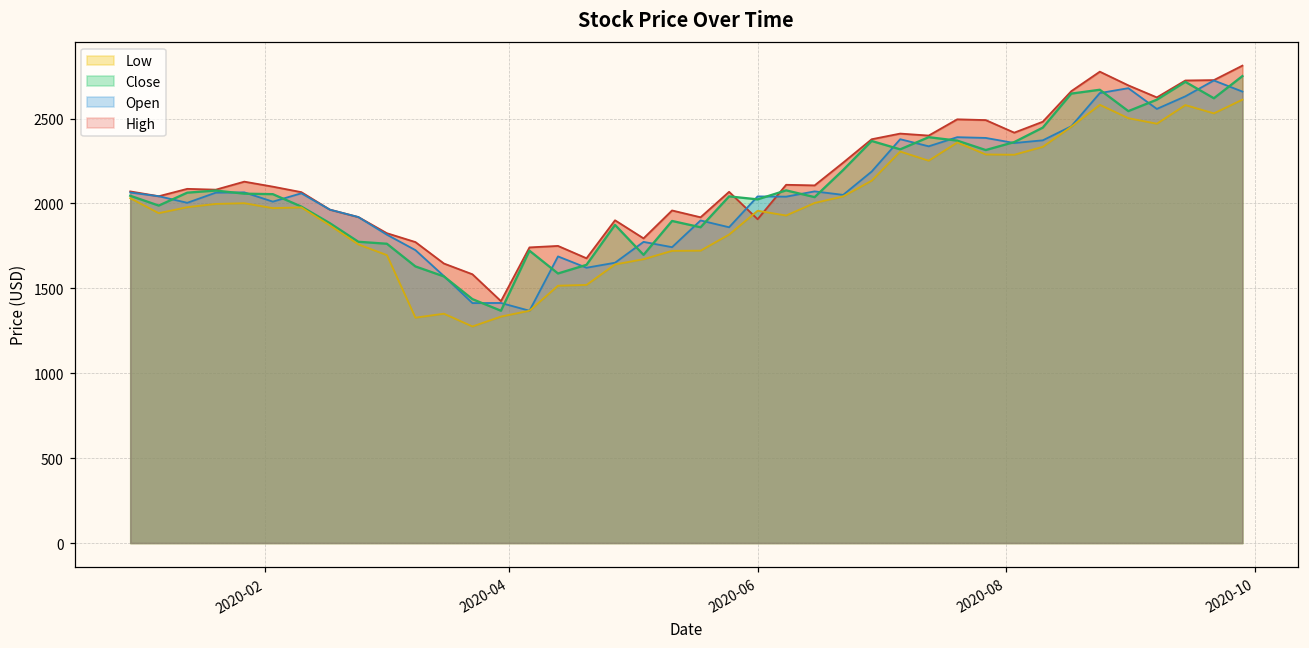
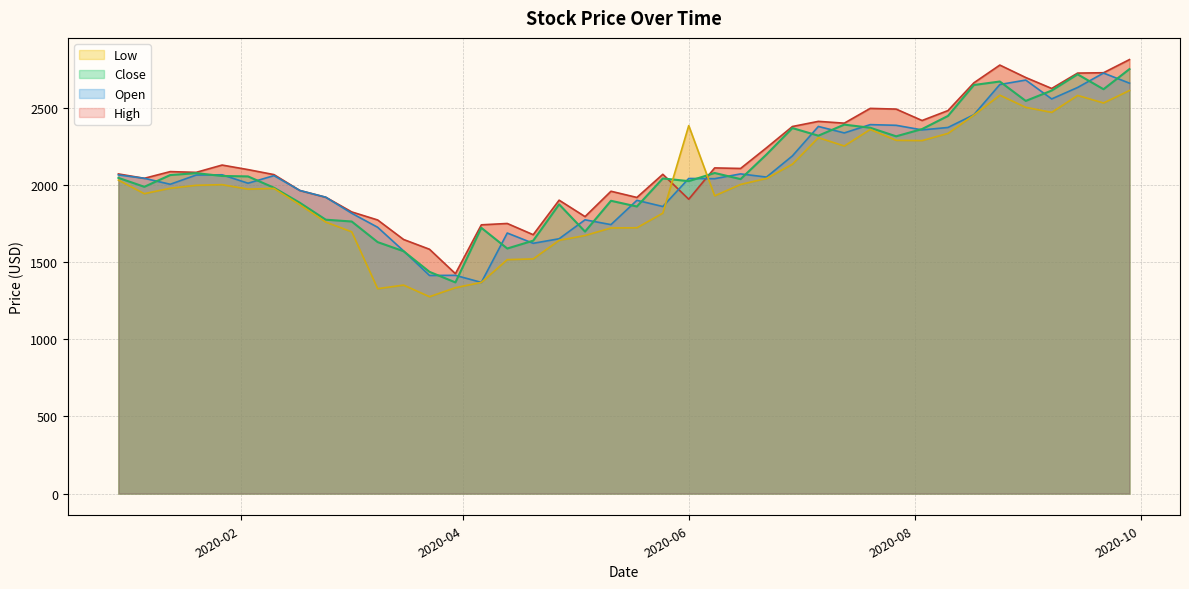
Low, 2020-06: 1960 -> 2380
